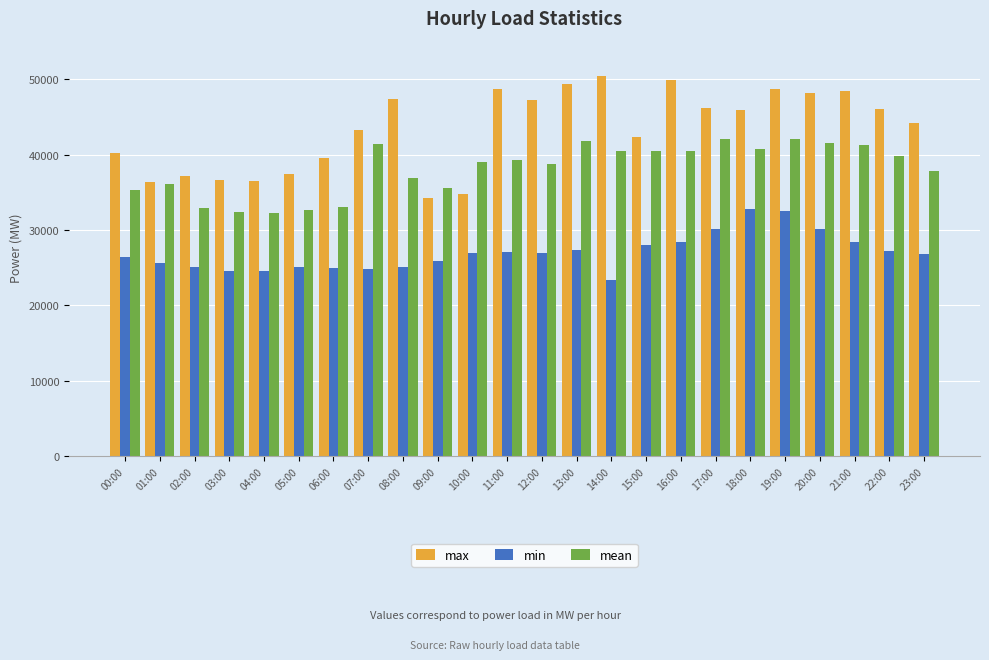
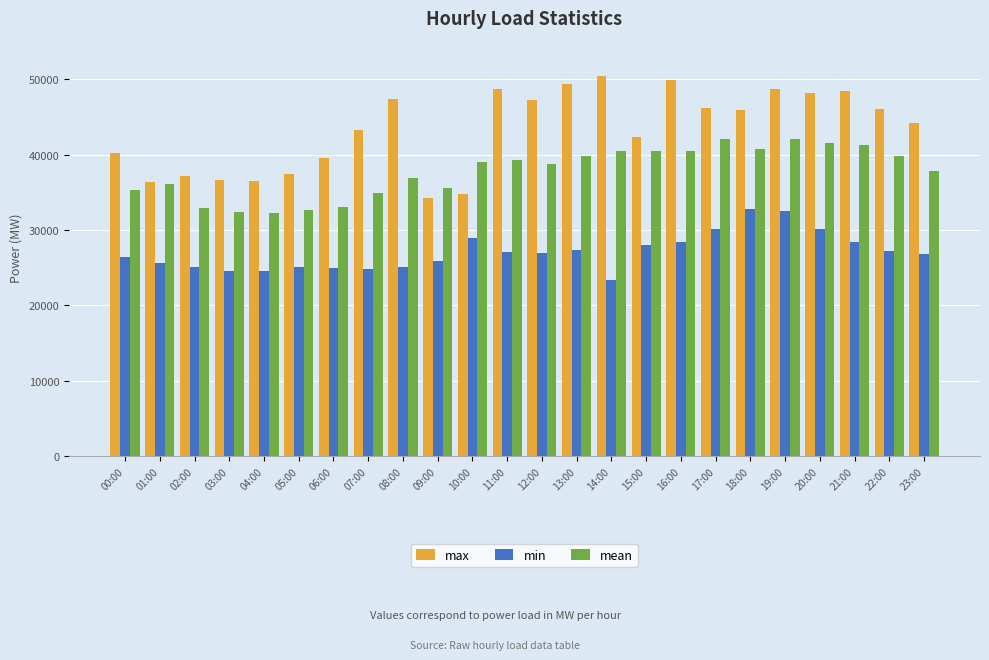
mean, 07:00: 41000 -> 35000
min, 10:00: 27000 -> 29000
mean, 13:00: 42000 -> 40000
